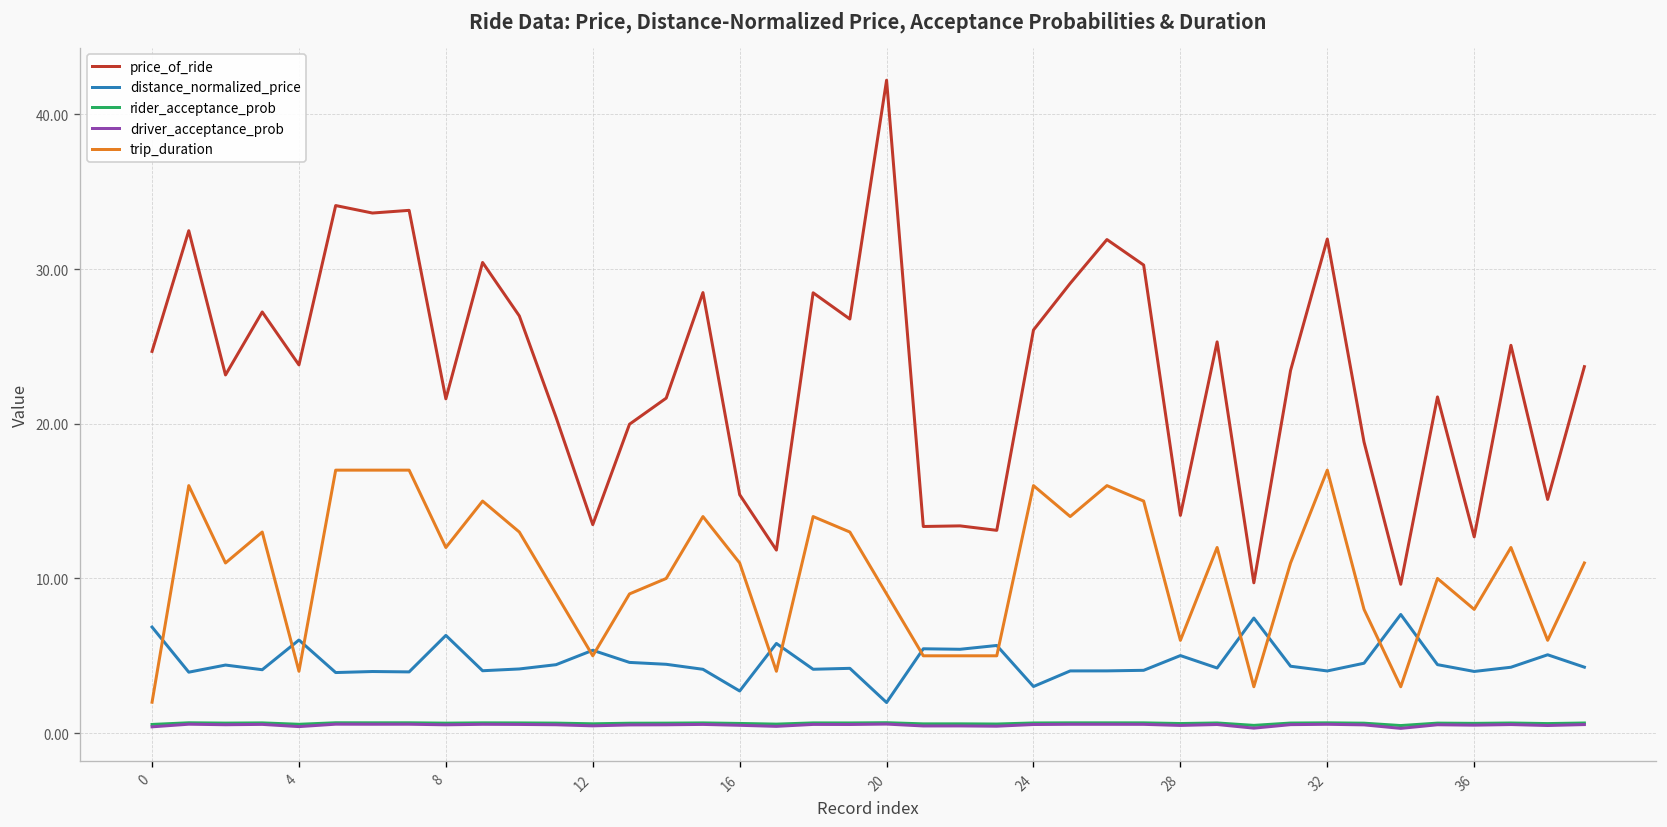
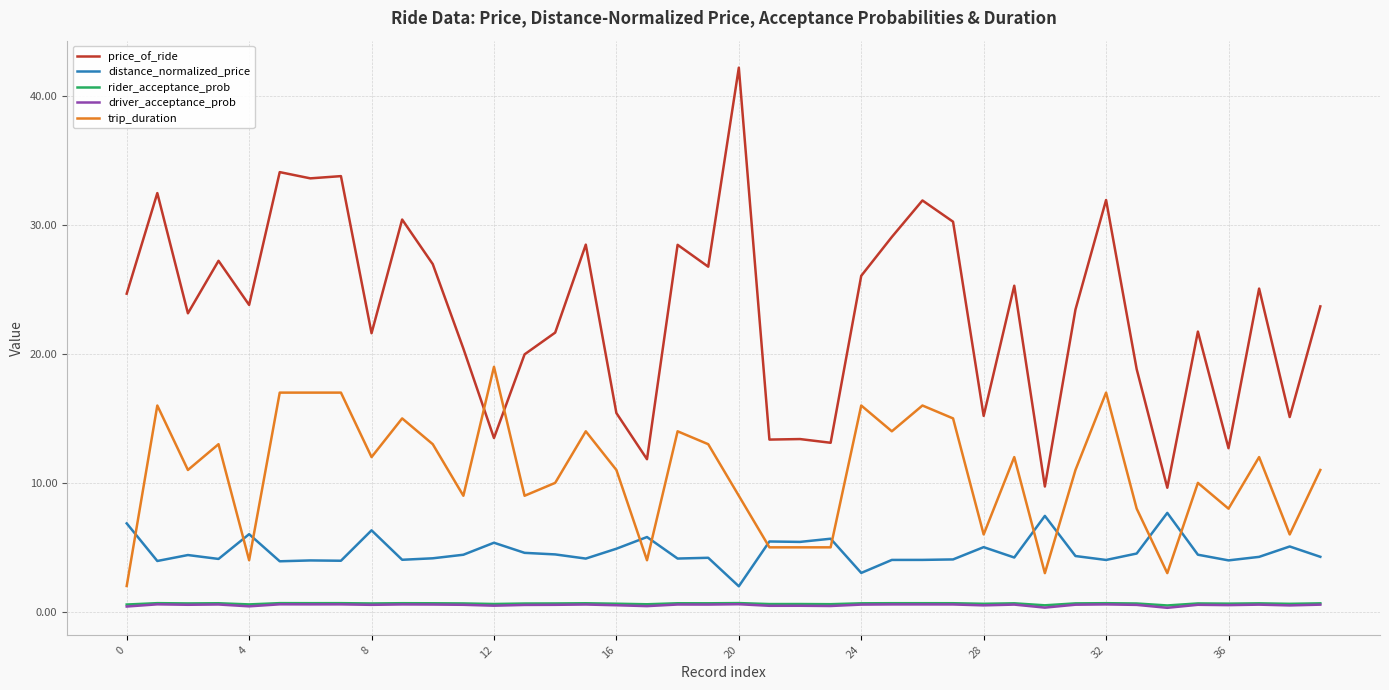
trip_duration, 12: 5 -> 19
distance_normalized_price, 16: 2.7 -> 4.9
price_of_ride, 28: 14.1 -> 15.2
